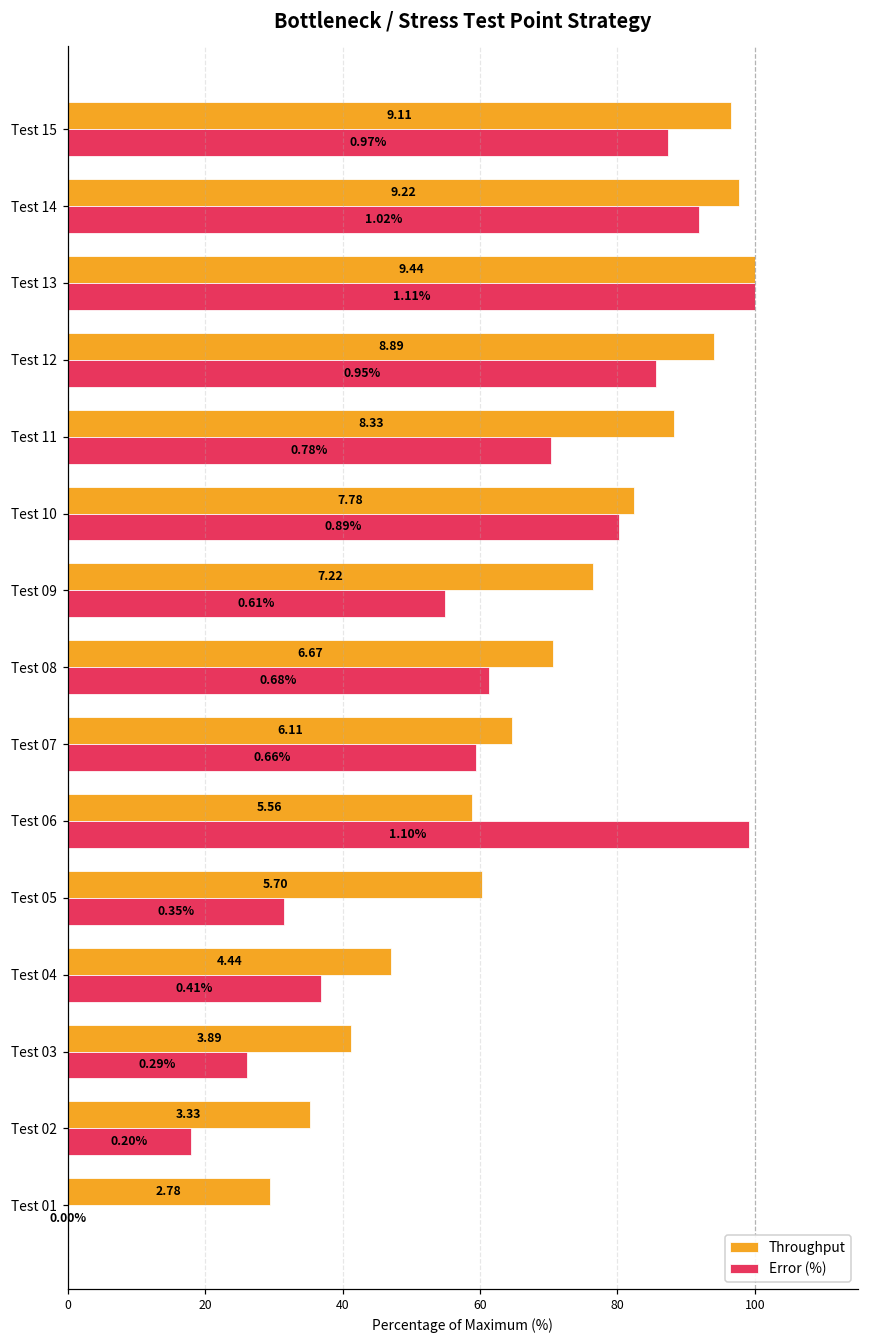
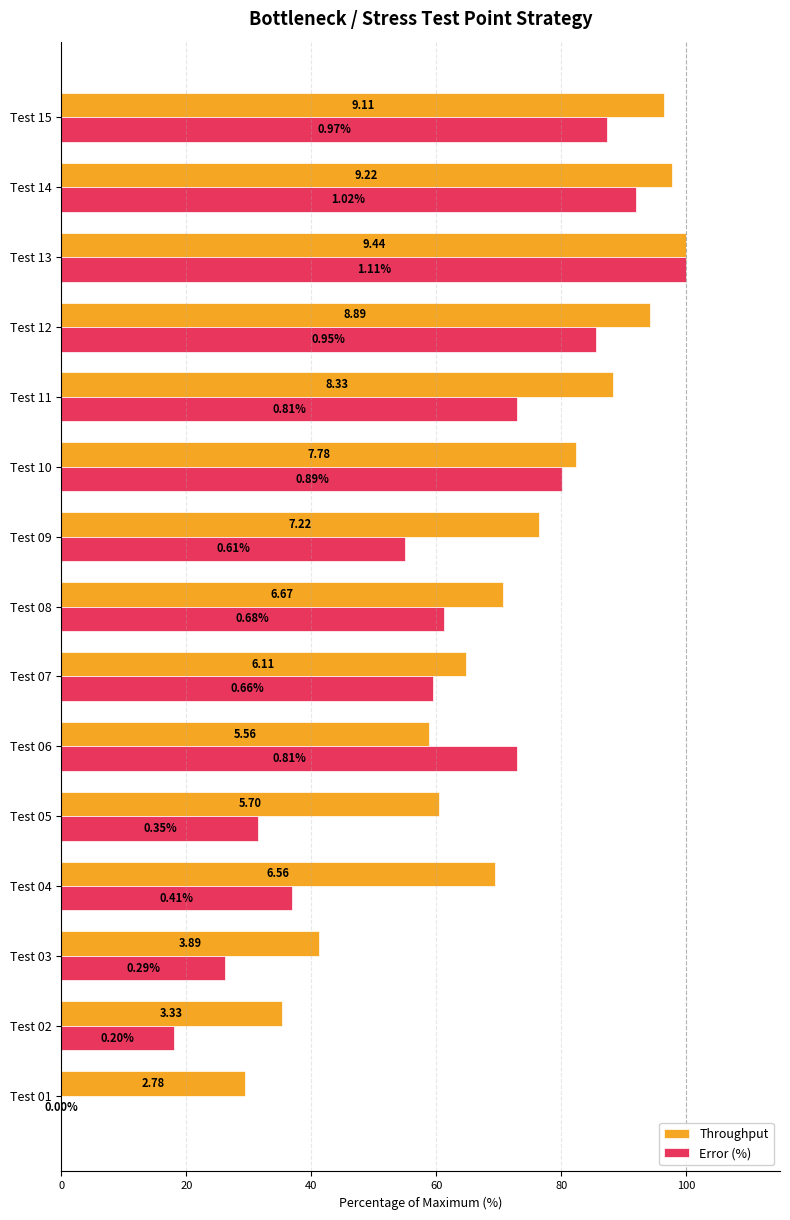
Error (%), Test 11: 0.78% -> 0.81%
Error (%), Test 06: 1.10% -> 0.81%
Throughput, Test 04: 4.44 -> 6.56
